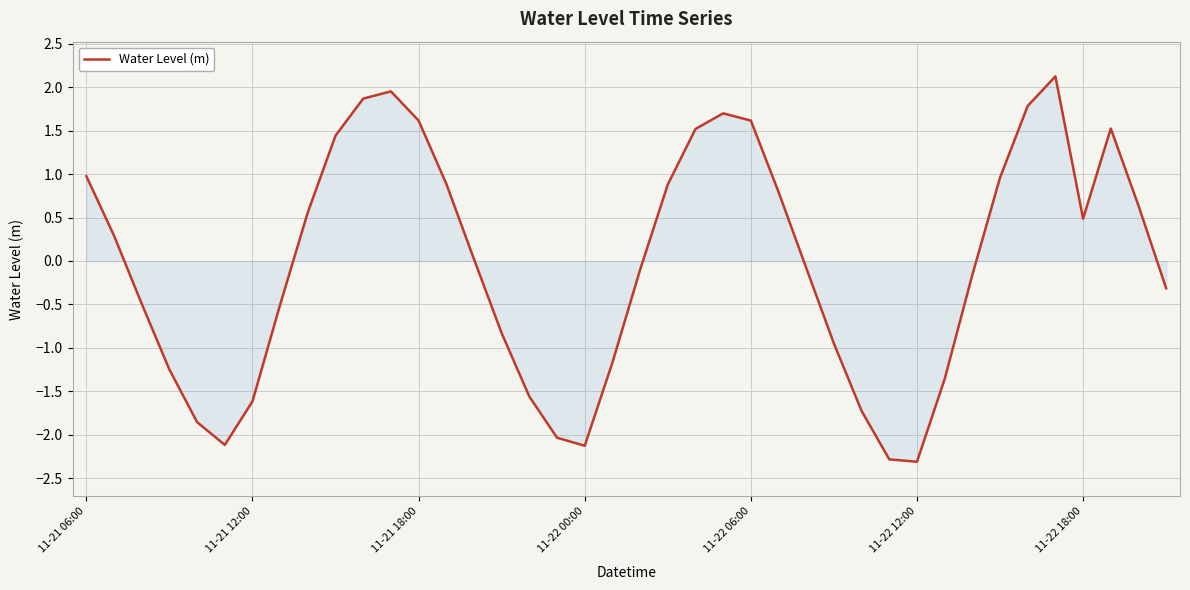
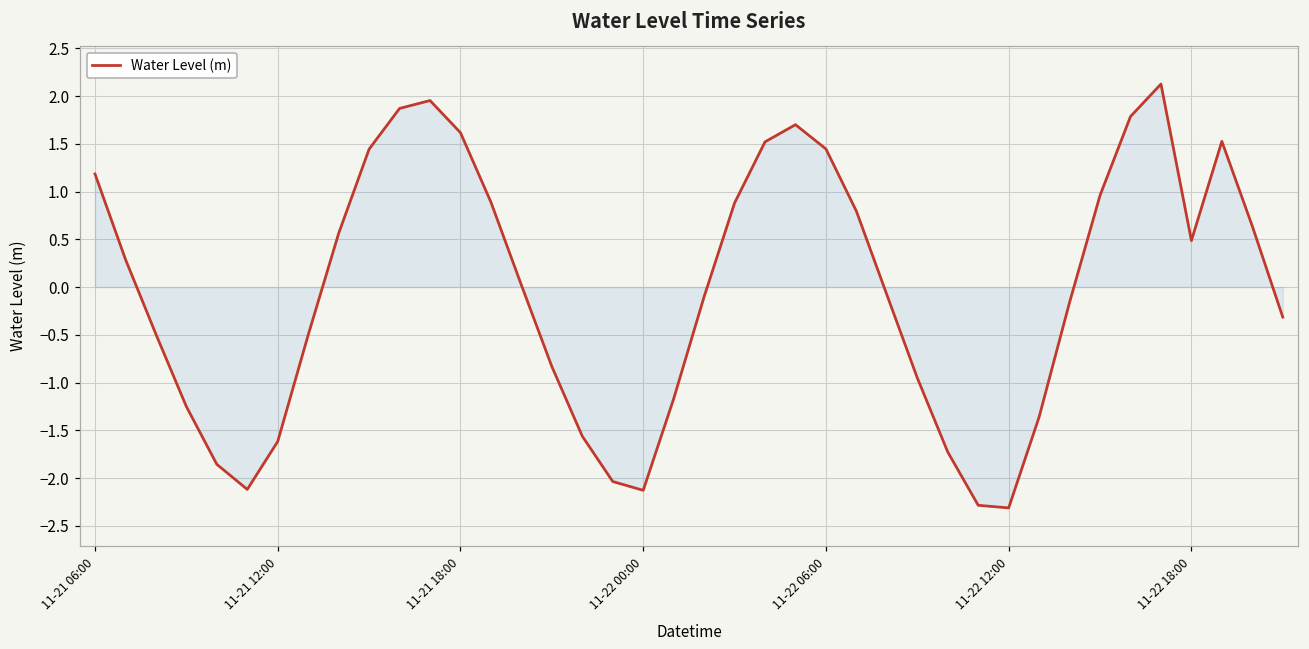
Water Level (m), 11-21 06:00: 1.0 -> 1.2
Water Level (m), 11-22 06:00: 1.6 -> 1.4
